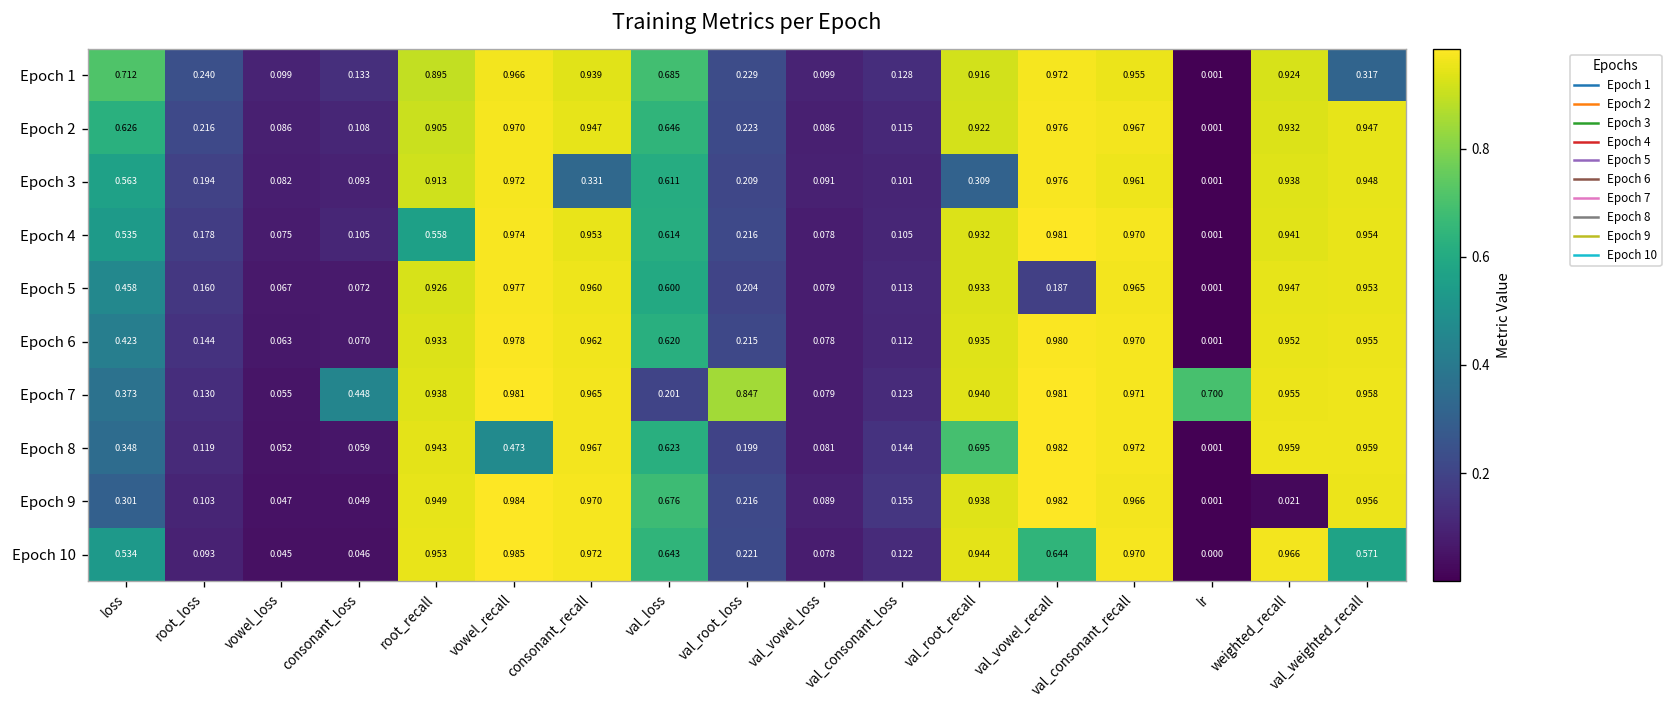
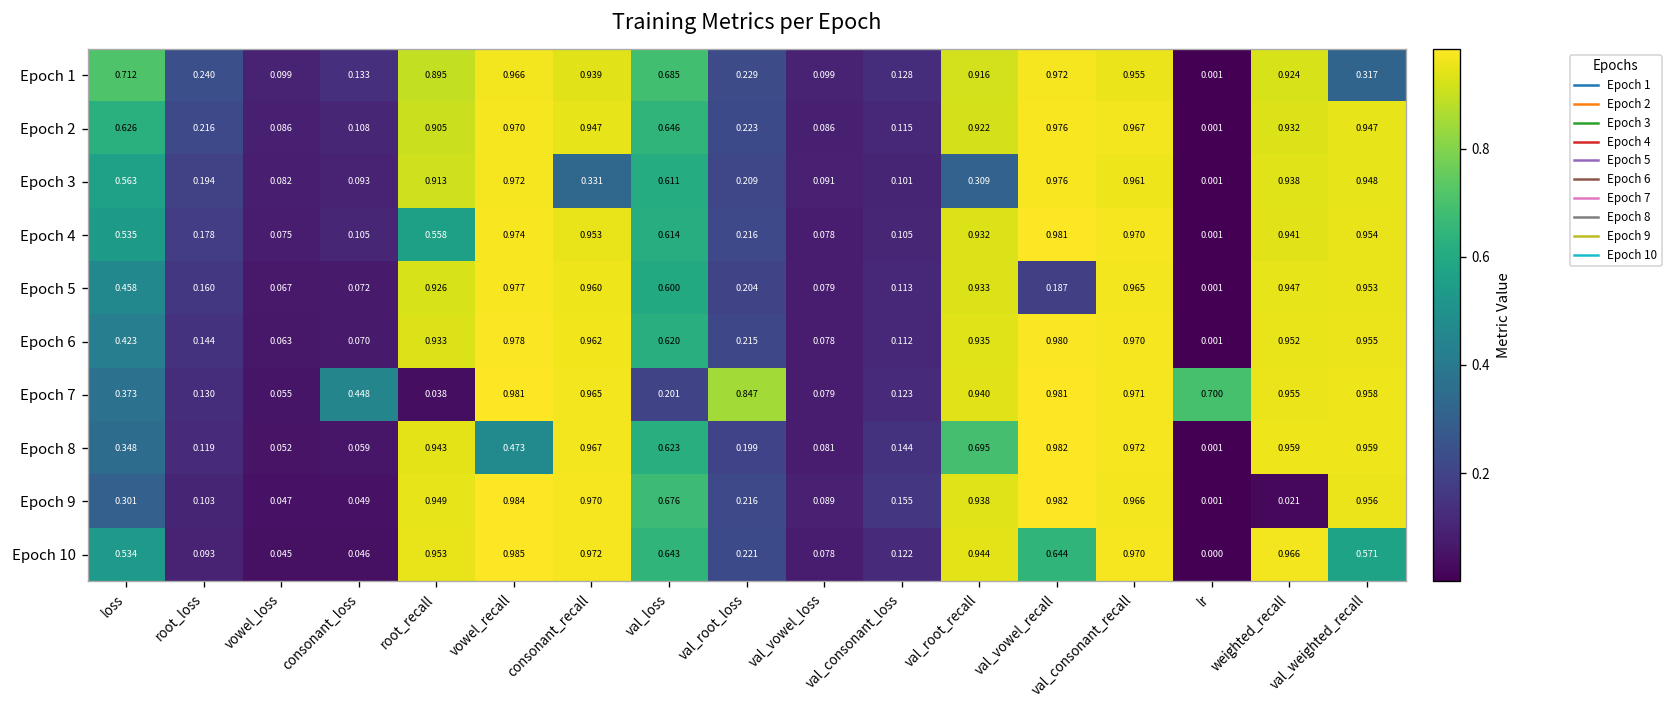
Epoch 7, root_recall: 0.938 -> 0.038
